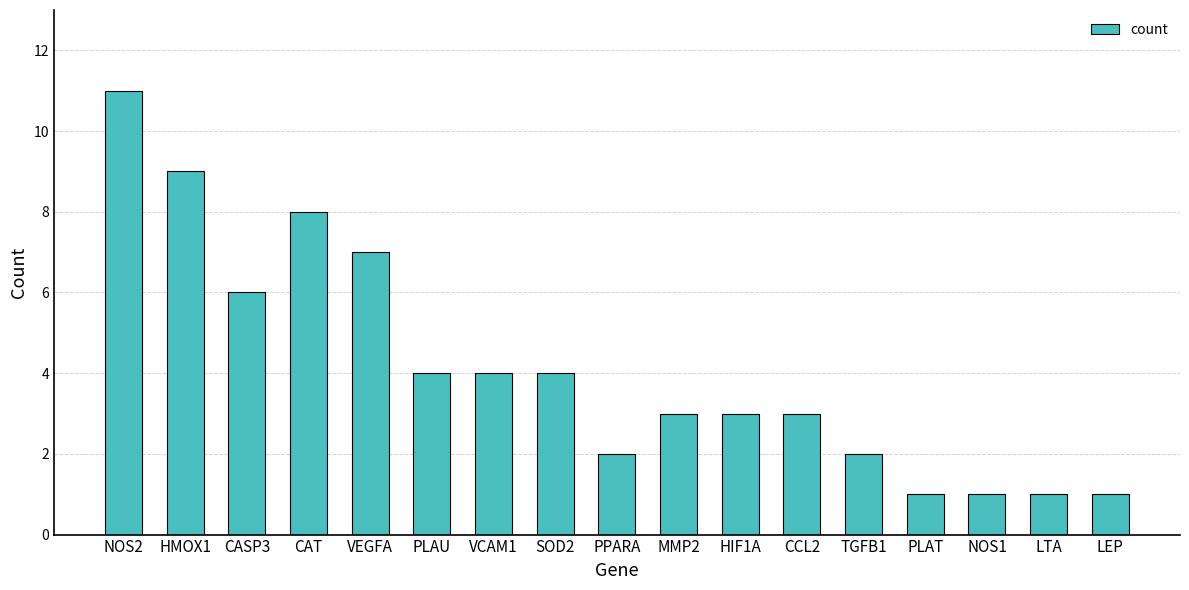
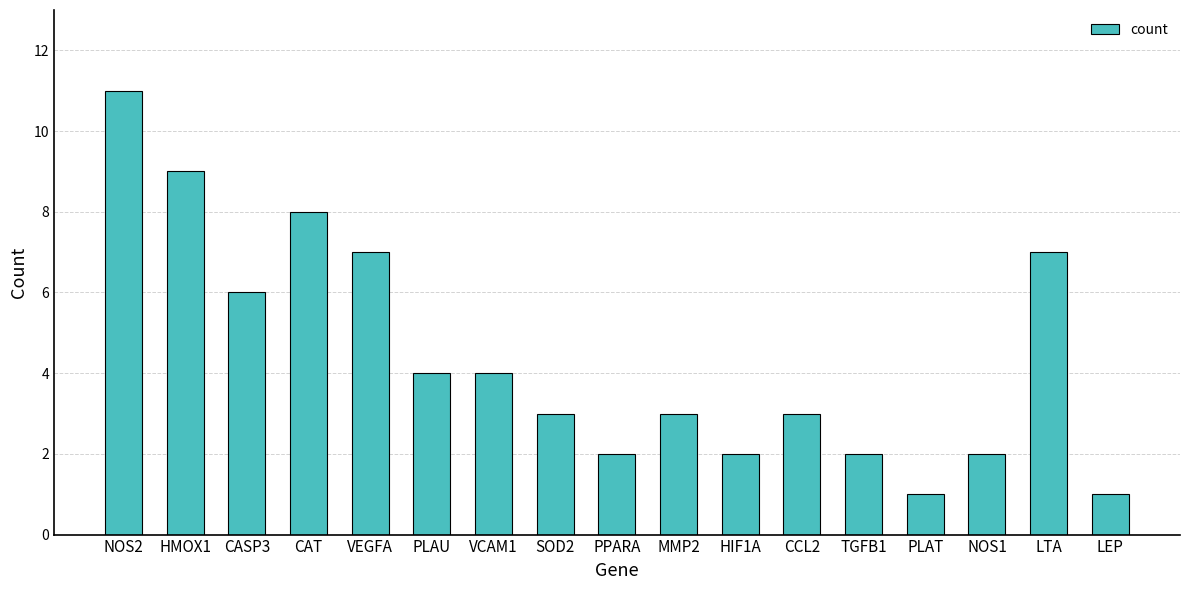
SOD2: 4 -> 3
HIF1A: 3 -> 2
NOS1: 1 -> 2
LTA: 1 -> 7
